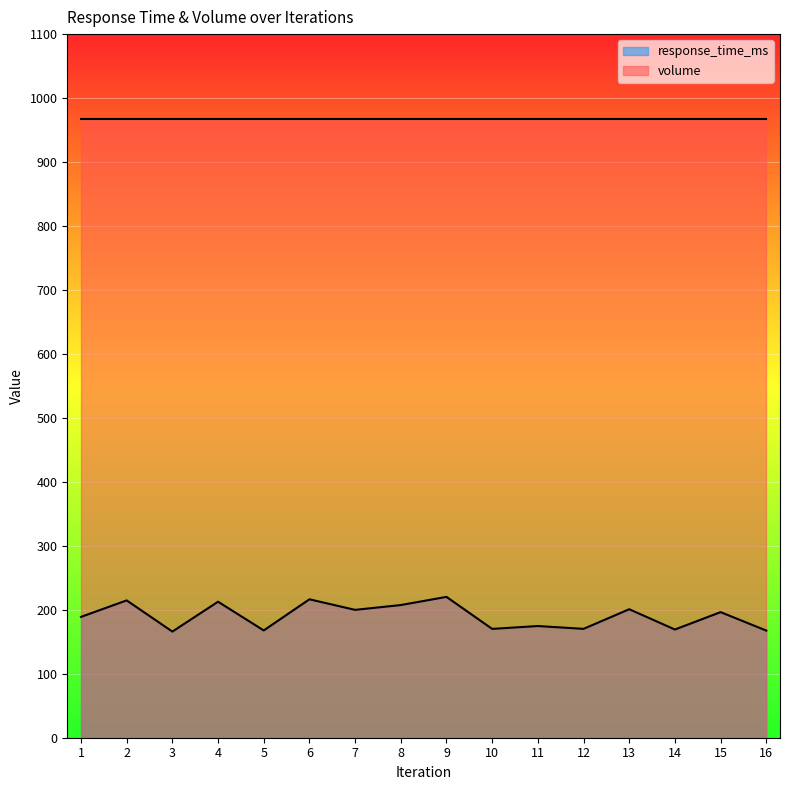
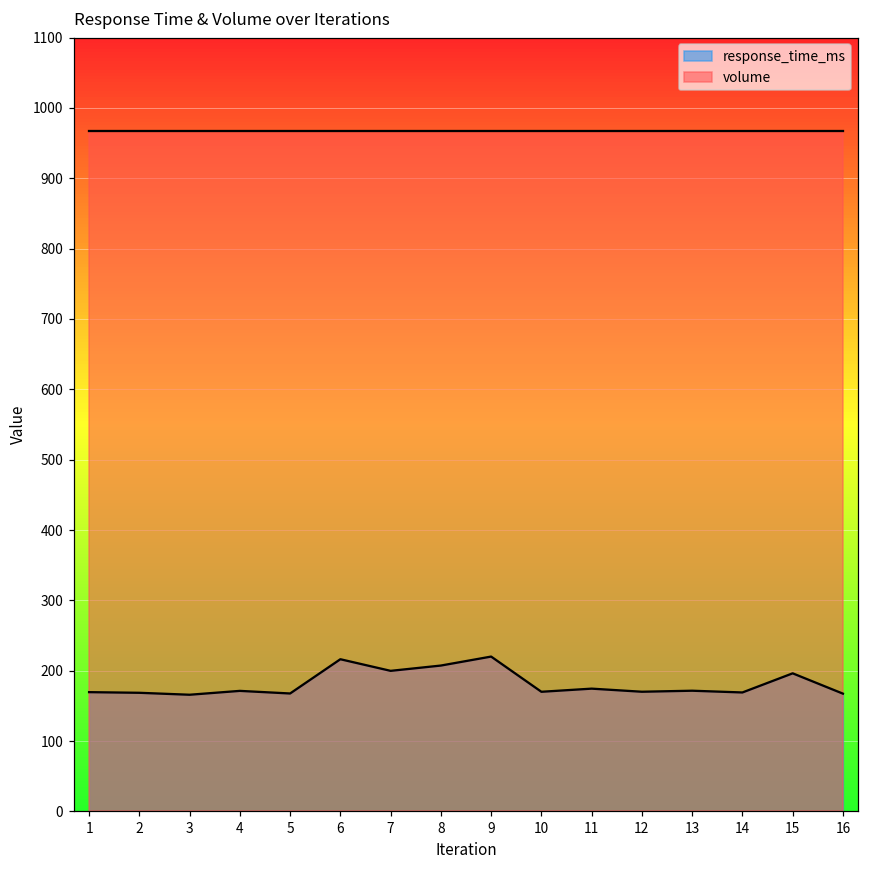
response_time_ms, 1: 190 -> 170
response_time_ms, 2: 210 -> 170
response_time_ms, 4: 210 -> 170
response_time_ms, 13: 200 -> 170
